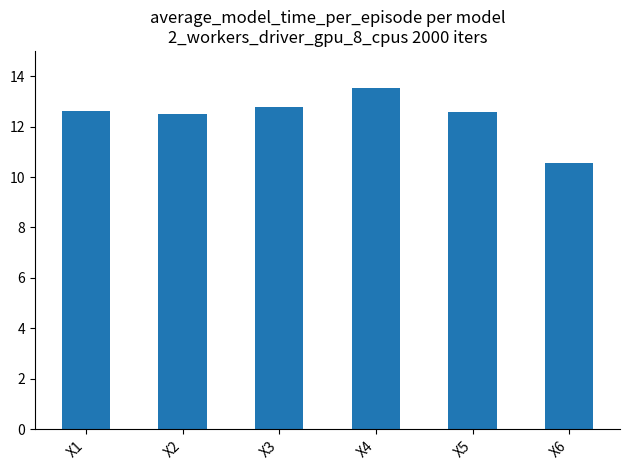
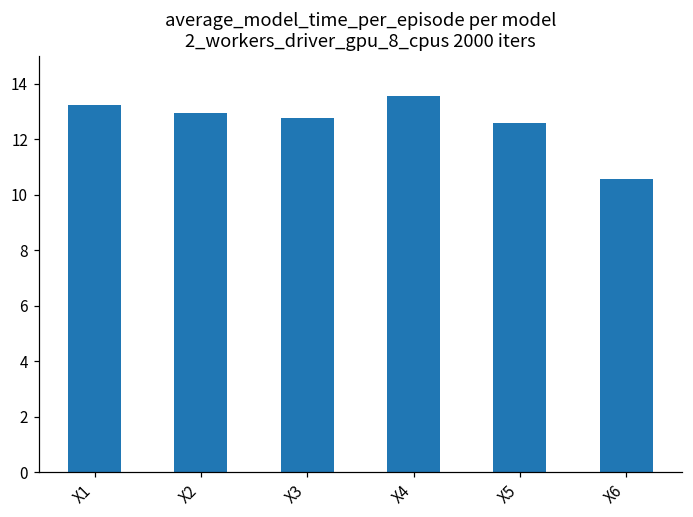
X1: 12.6 -> 13.3
X2: 12.5 -> 12.9
